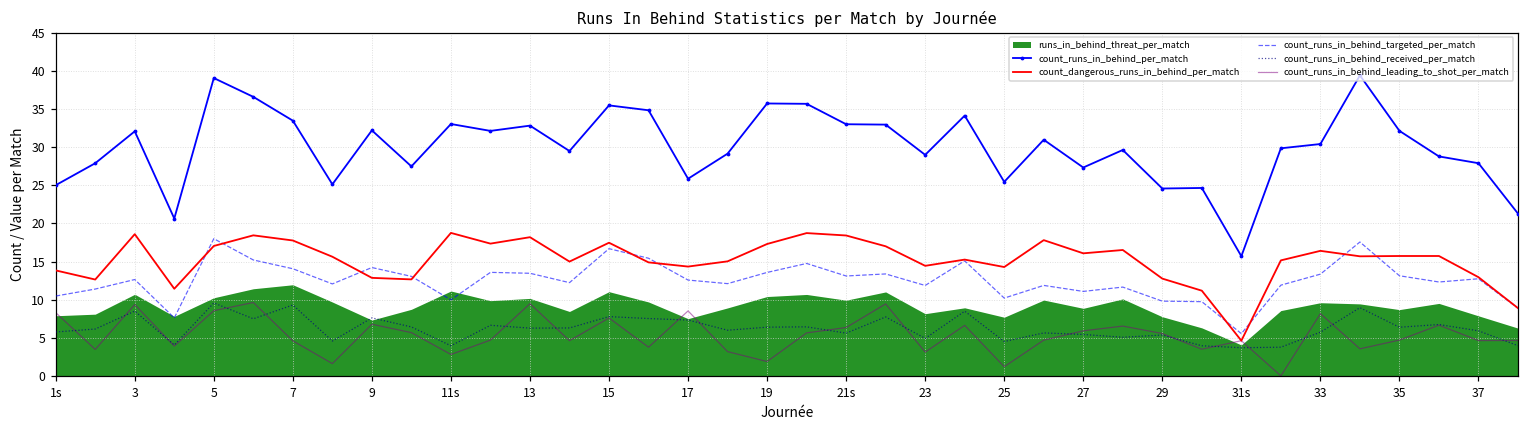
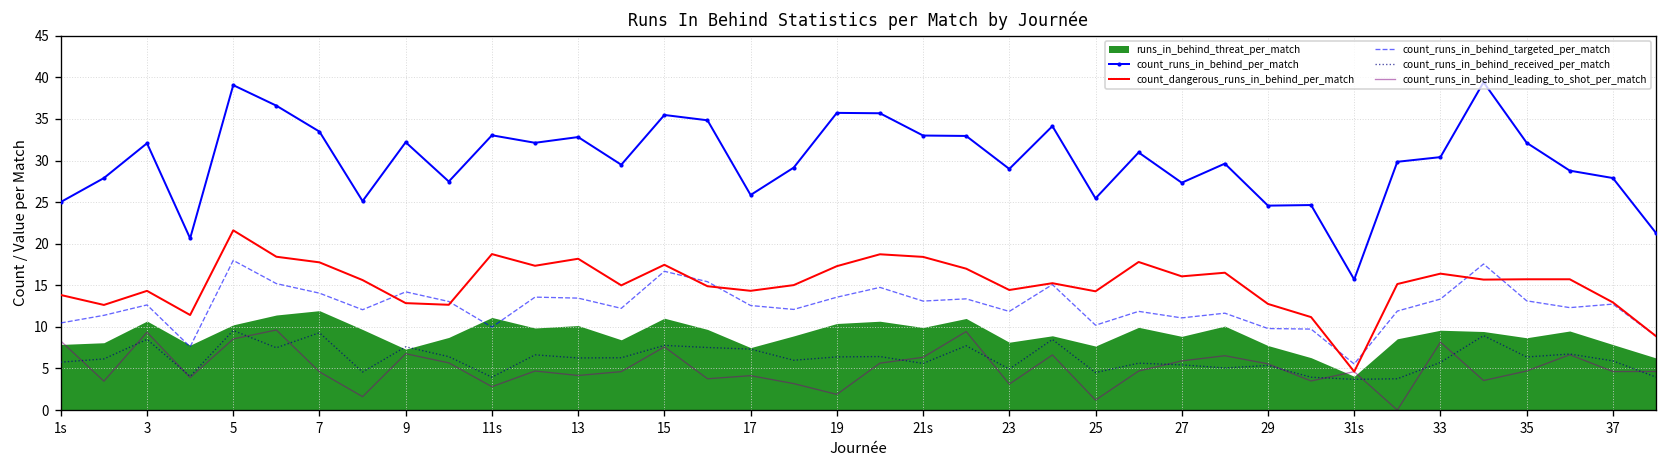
count_dangerous_runs_in_behind_per_match, 3: 19 -> 14
count_dangerous_runs_in_behind_per_match, 5: 17 -> 22
count_runs_in_behind_leading_to_shot_per_match, 13: 9 -> 4
count_runs_in_behind_leading_to_shot_per_match, 17: 9 -> 4
